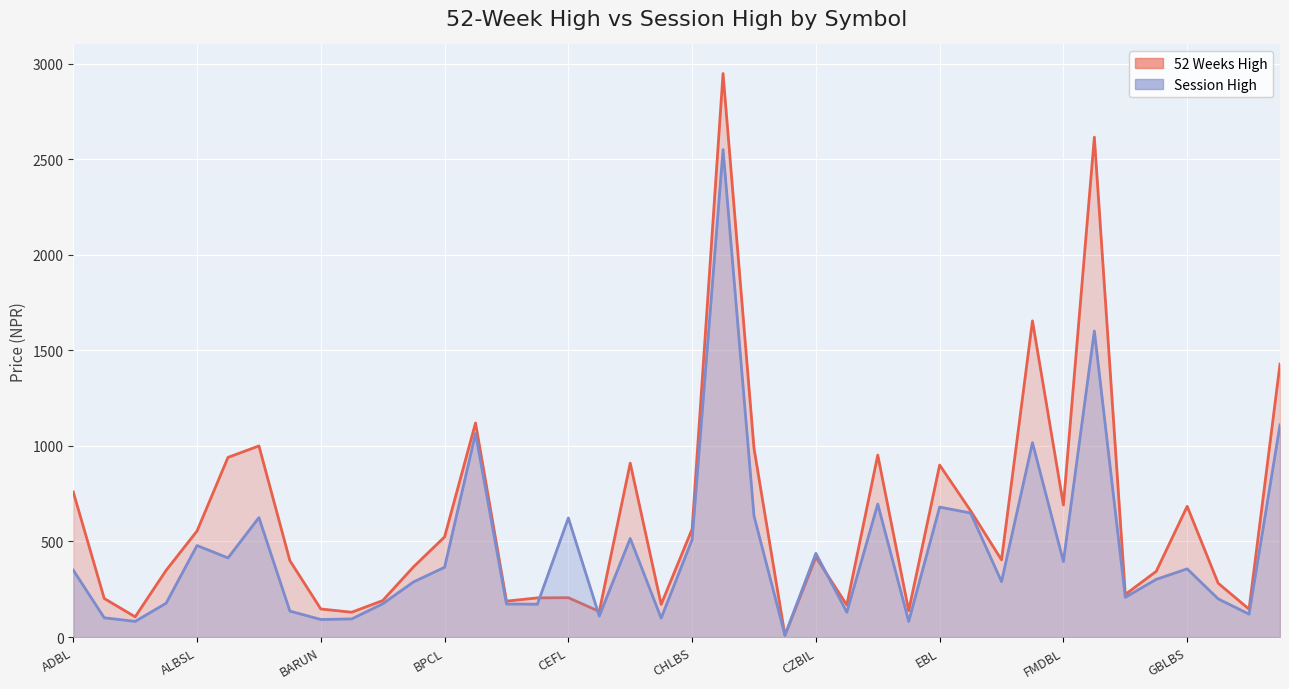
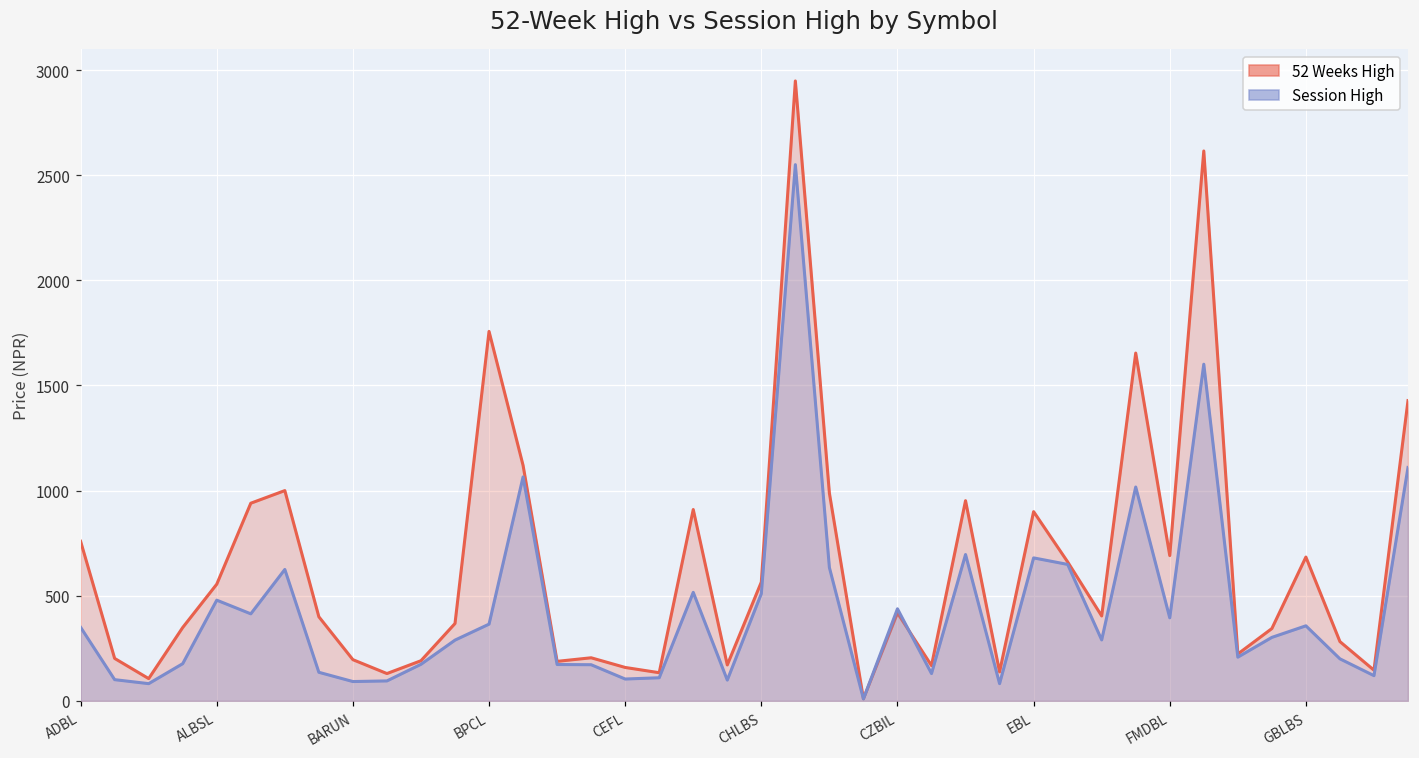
52 Weeks High, BARUN: 150 -> 200
52 Weeks High, BPCL: 520 -> 1760
52 Weeks High, CEFL: 210 -> 160
Session High, CEFL: 620 -> 100
